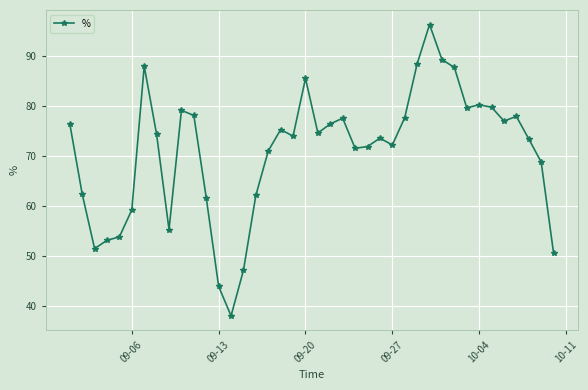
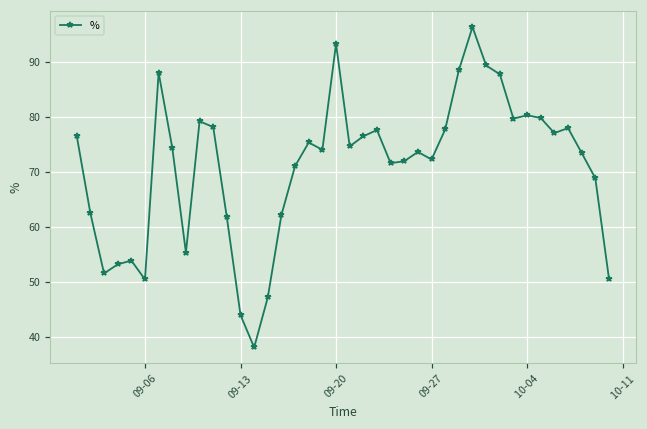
09-06: 59 -> 50
09-20: 86 -> 93
